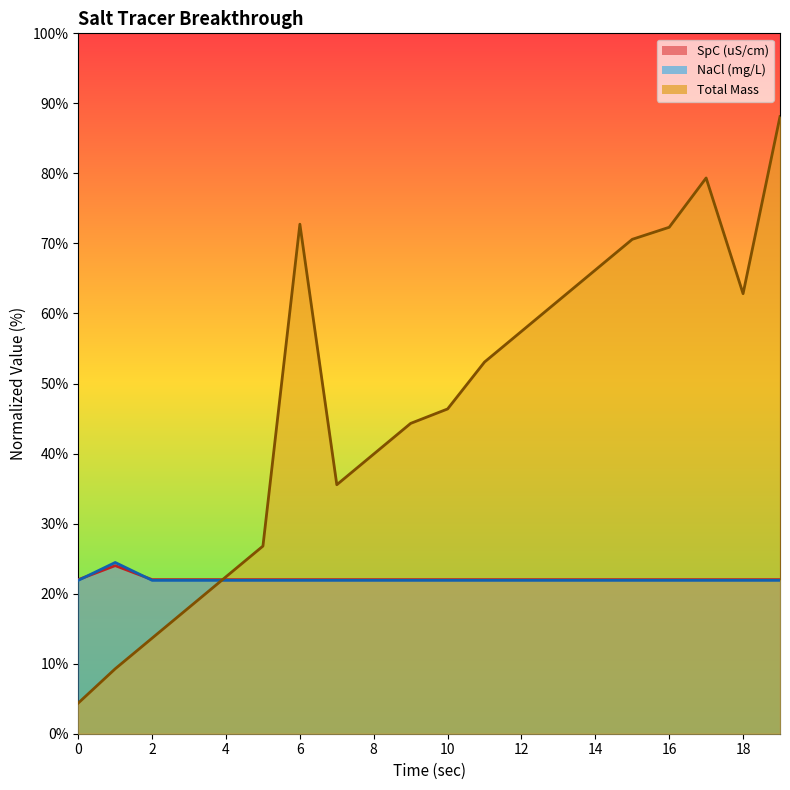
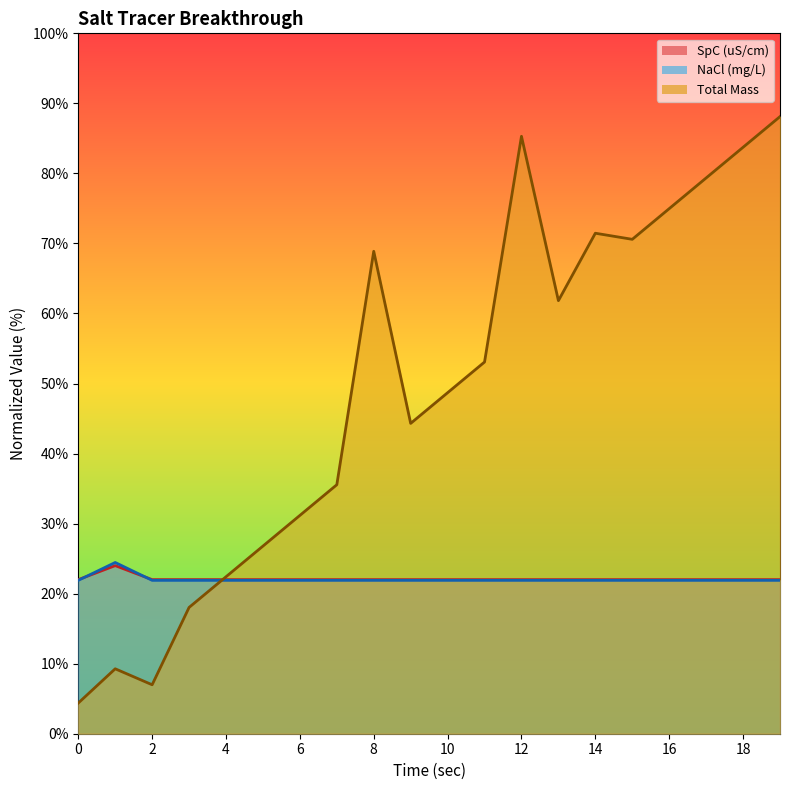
Total Mass, 2: 14% -> 7%
Total Mass, 6: 73% -> 31%
Total Mass, 8: 40% -> 69%
Total Mass, 10: 46% -> 49%
Total Mass, 12: 57% -> 85%
Total Mass, 14: 66% -> 71%
Total Mass, 16: 72% -> 75%
Total Mass, 18: 63% -> 84%
